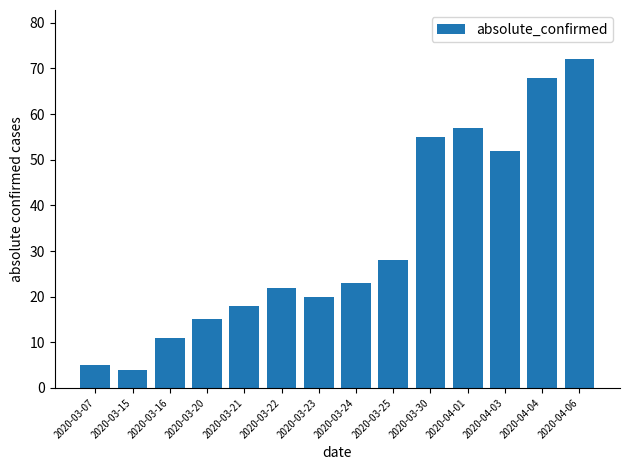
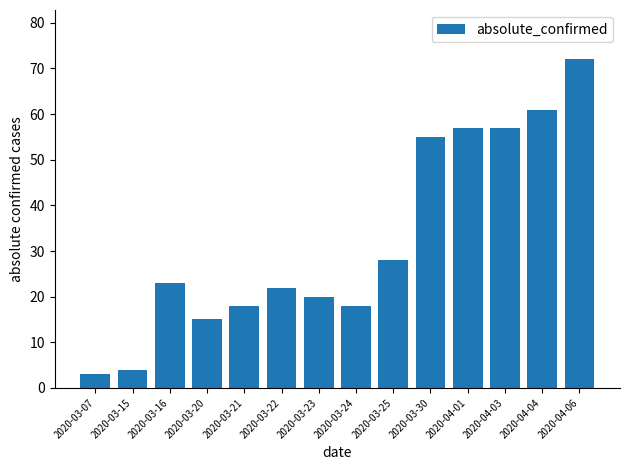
2020-03-07: 5 -> 3
2020-03-16: 11 -> 23
2020-03-24: 23 -> 18
2020-04-03: 52 -> 57
2020-04-04: 68 -> 61
